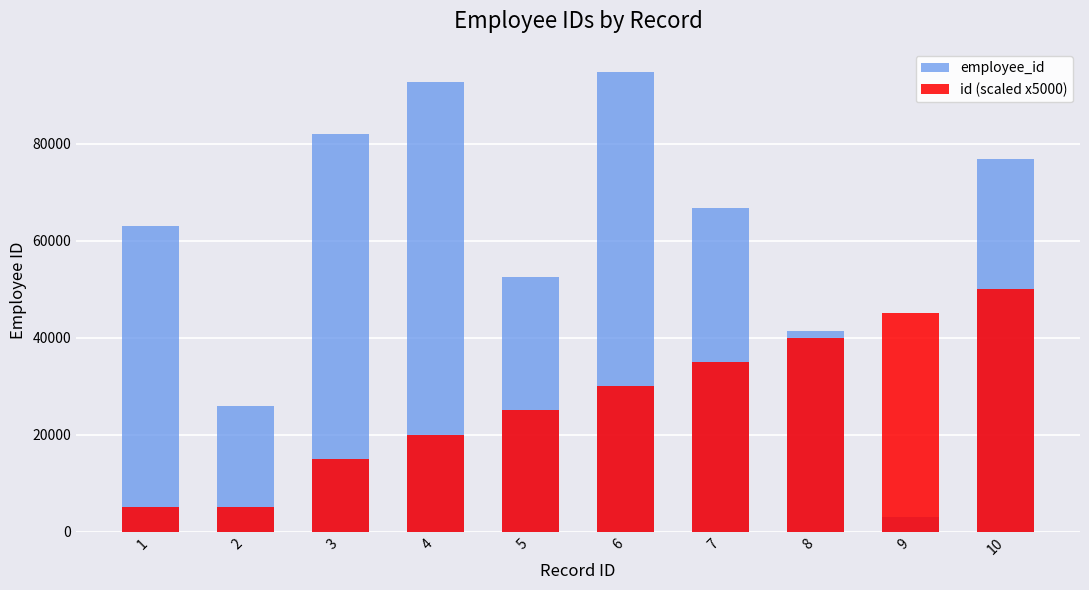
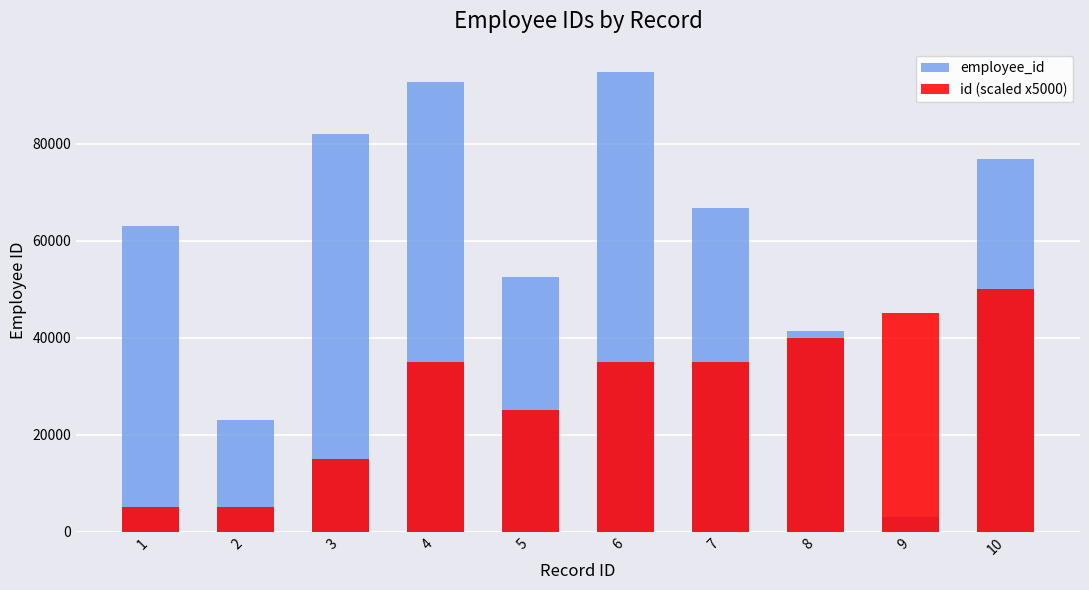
employee_id, 2: 26000 -> 23000
id (scaled x5000), 4: 20000 -> 35000
id (scaled x5000), 6: 30000 -> 35000
